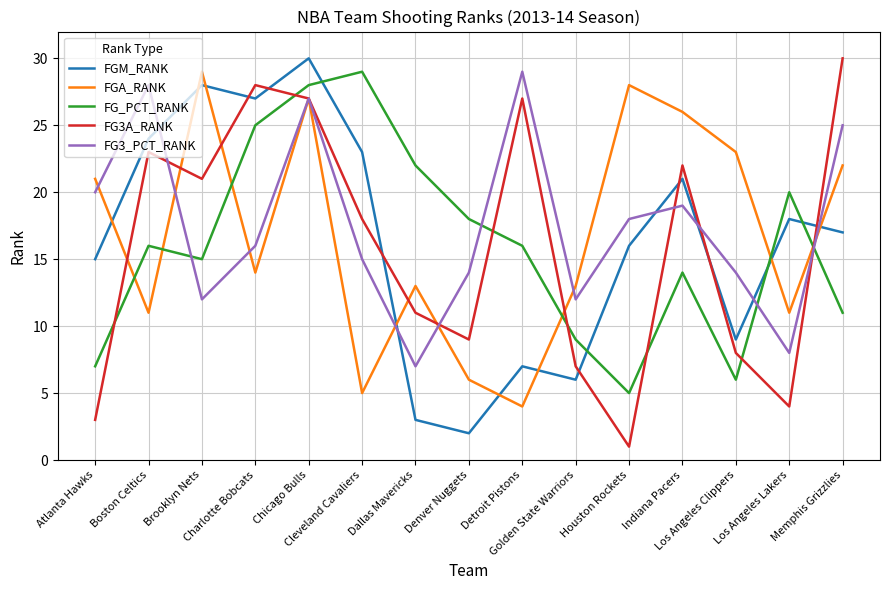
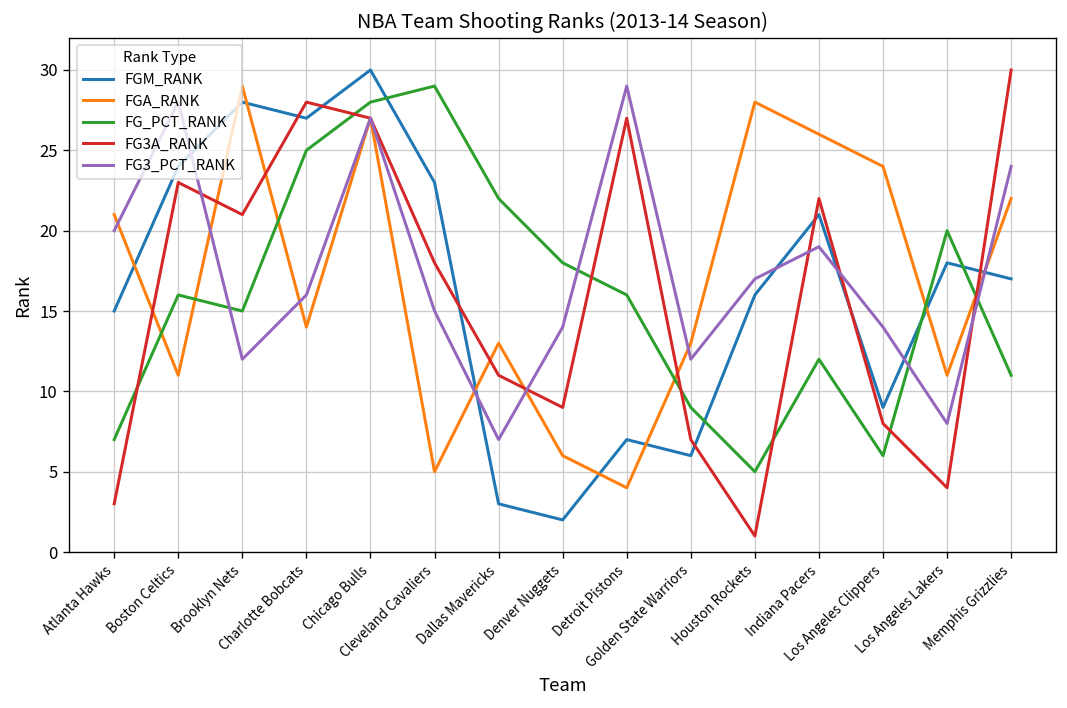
FG3_PCT_RANK, Houston Rockets: 18 -> 17
FG_PCT_RANK, Indiana Pacers: 14 -> 12
FGA_RANK, Los Angeles Clippers: 23 -> 24
FG3_PCT_RANK, Memphis Grizzlies: 25 -> 24
